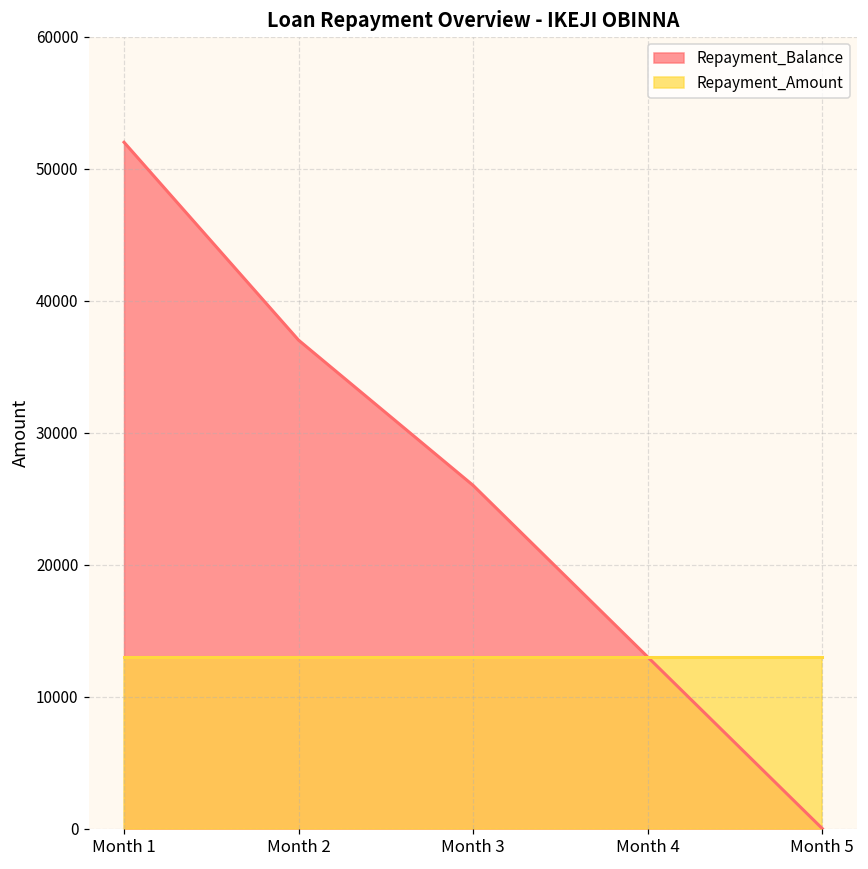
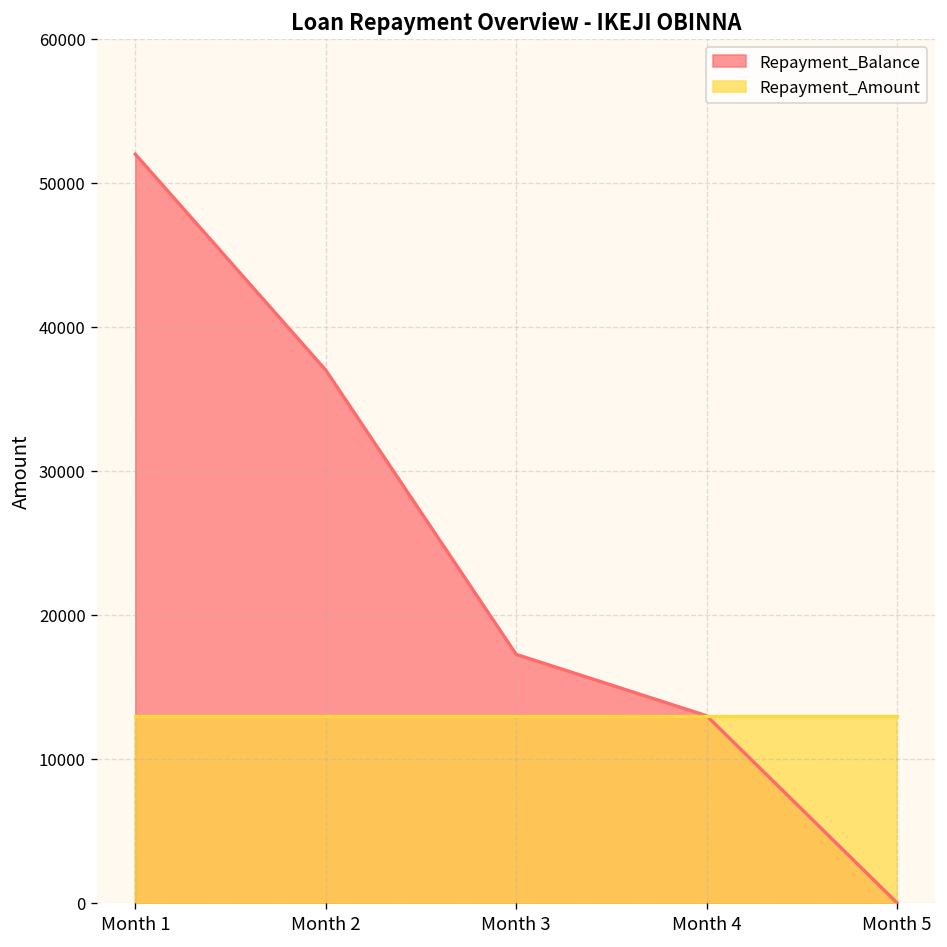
Repayment_Balance, Month 3: 26000 -> 17300
